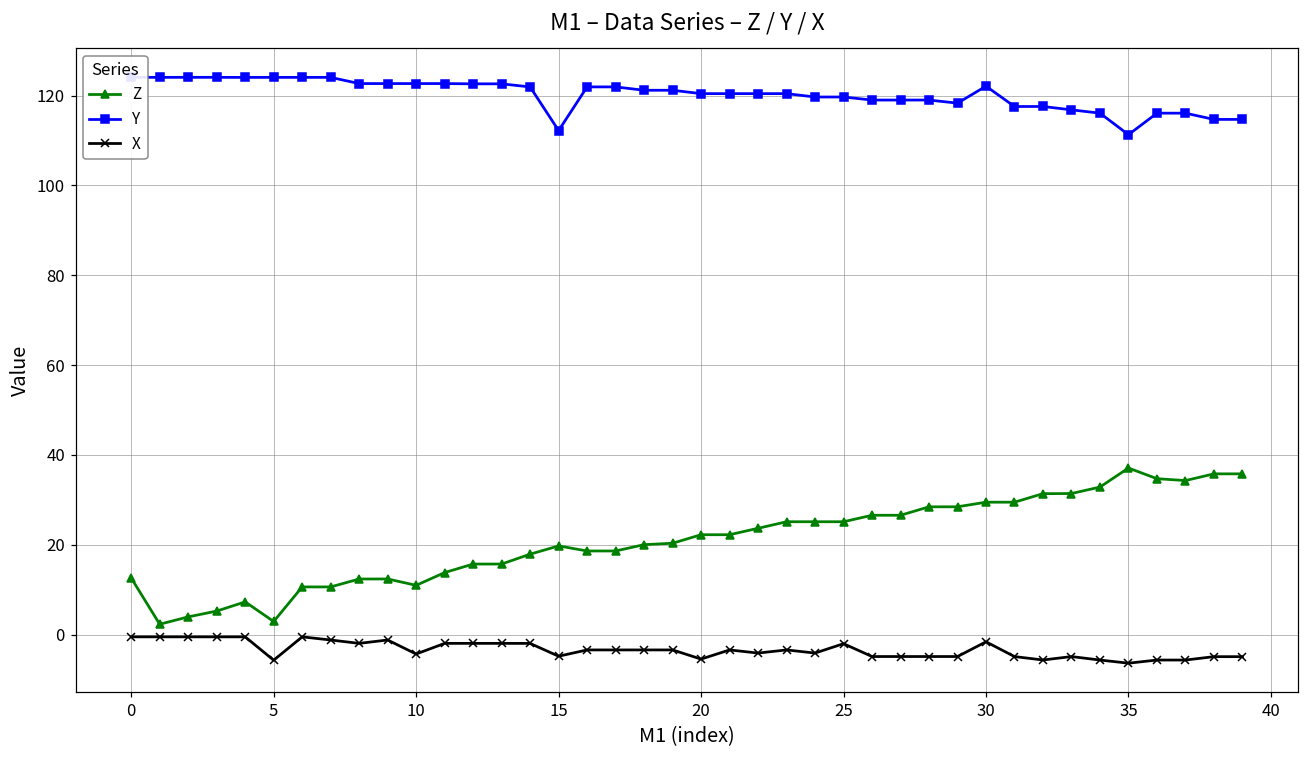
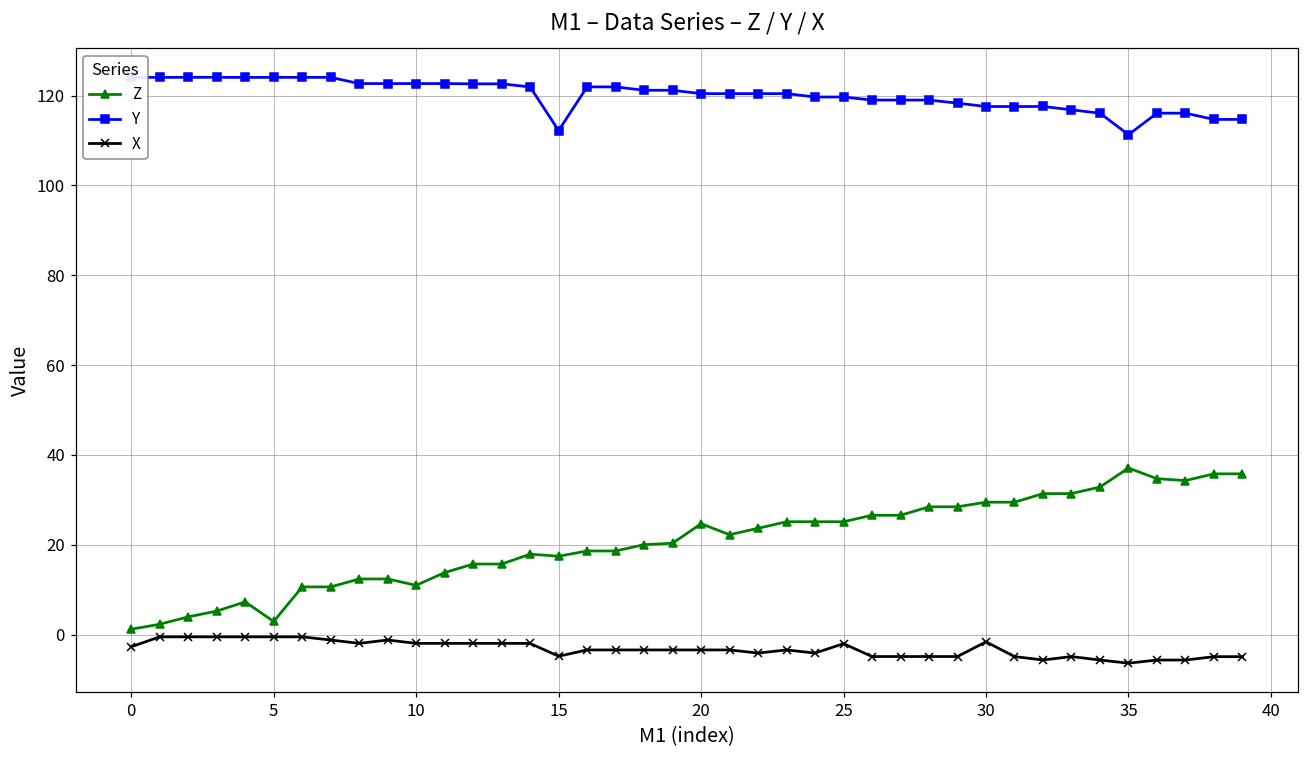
Z, 0: 13 -> 1
X, 0: -1 -> -3
X, 5: -6 -> -1
X, 10: -4 -> -2
Z, 15: 20 -> 17
Z, 20: 22 -> 25
X, 20: -5 -> -3
Y, 30: 122 -> 118
